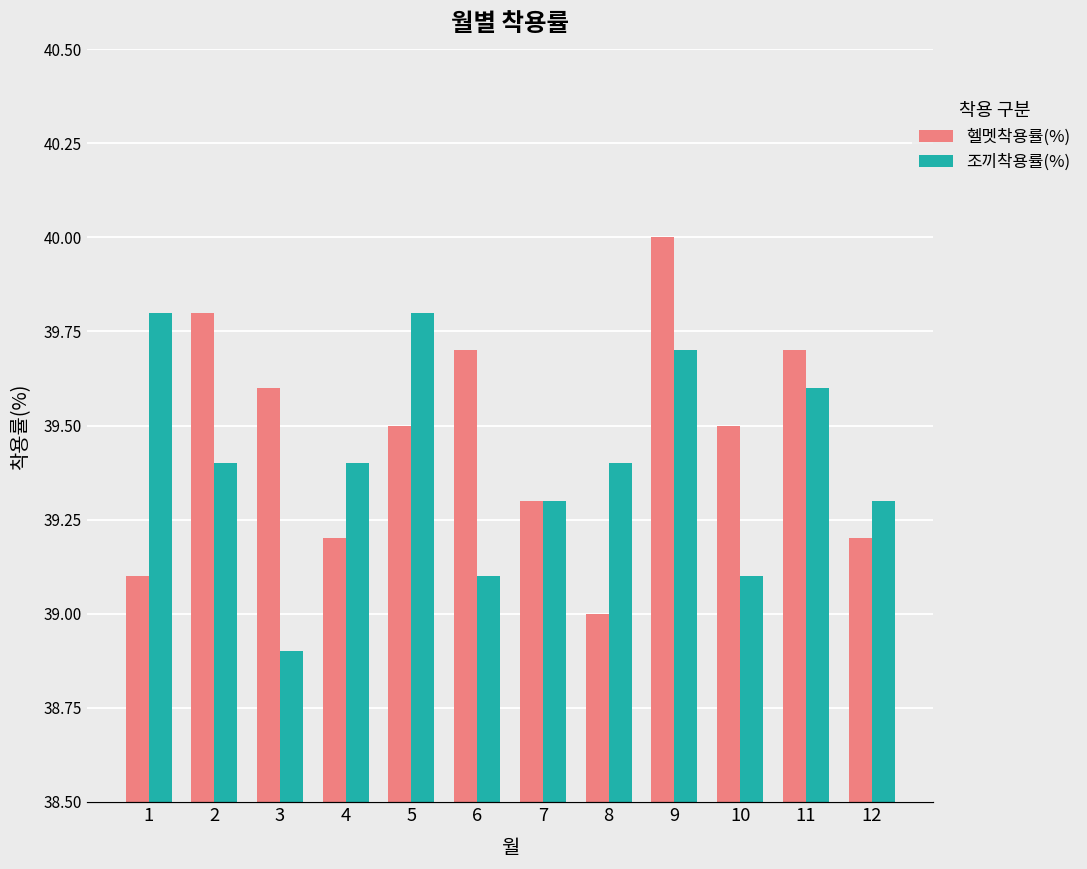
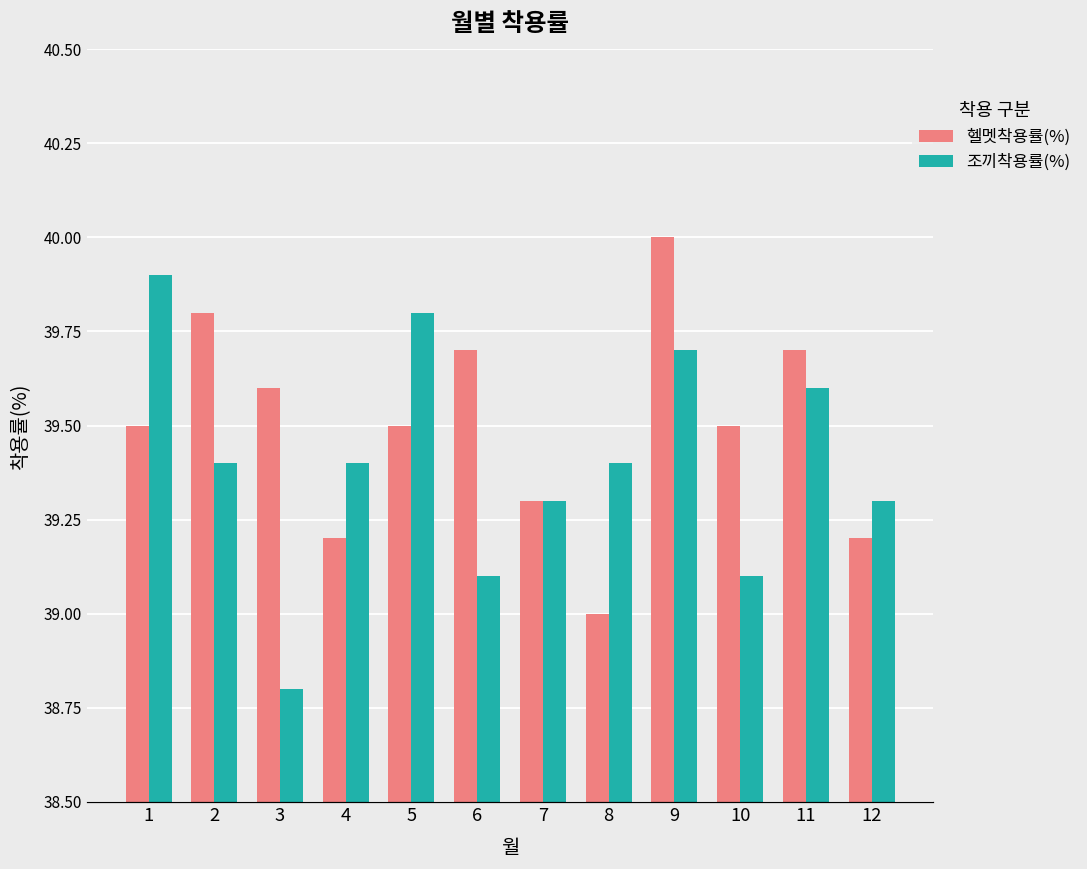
헬멧착용률(%), 1: 39.1 -> 39.5
조끼착용률(%), 1: 39.8 -> 39.9
조끼착용률(%), 3: 38.9 -> 38.8
